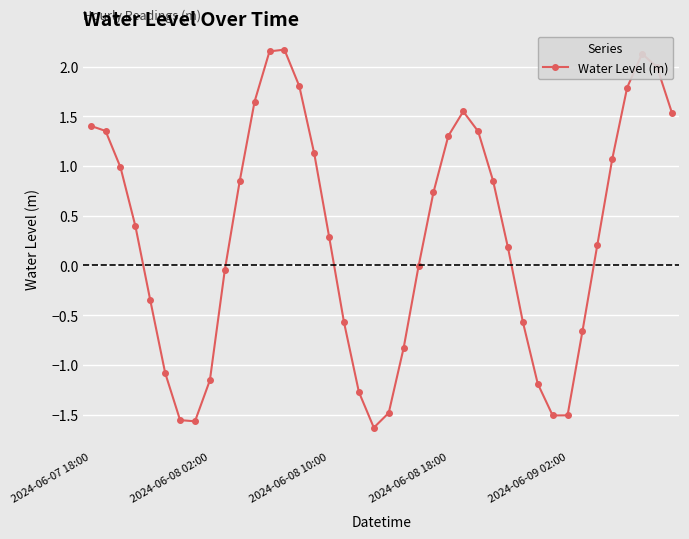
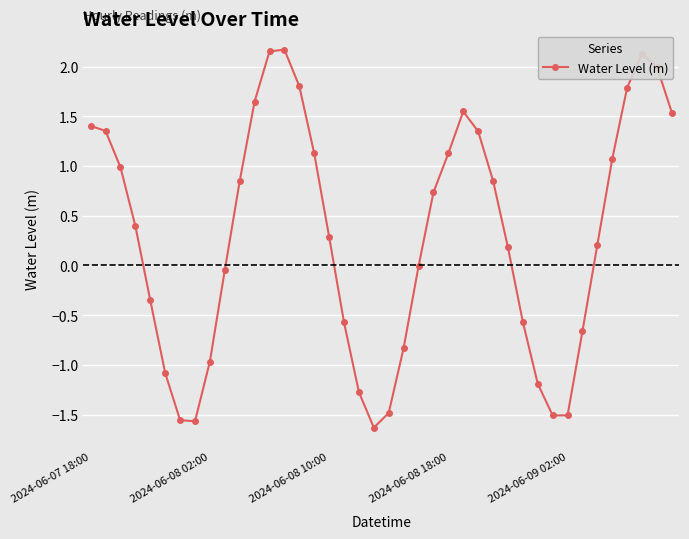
2024-06-08 02:00: -1.2 -> -1.0
2024-06-08 18:00: 1.3 -> 1.1
